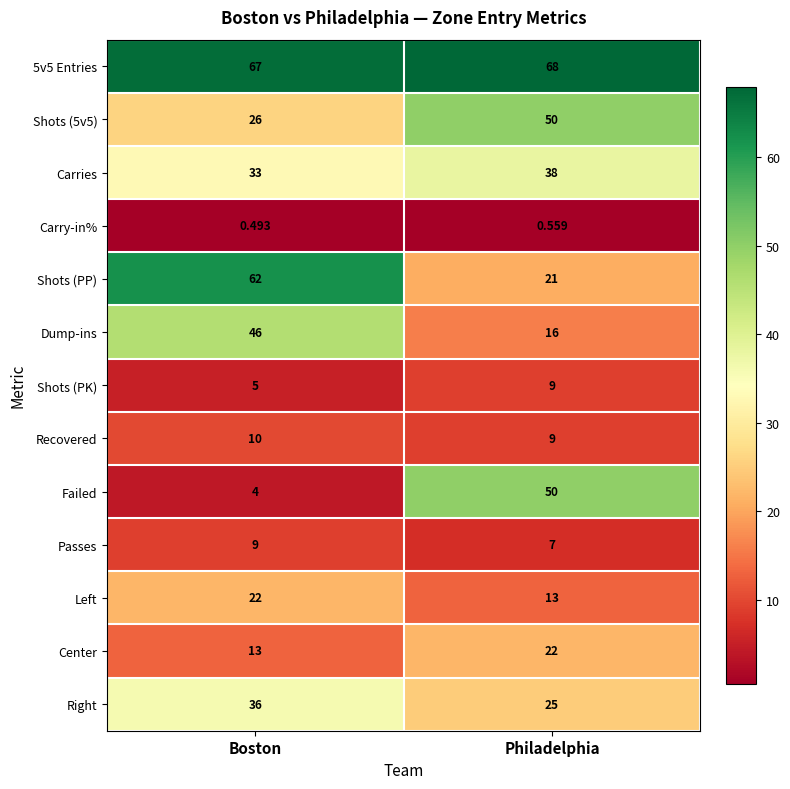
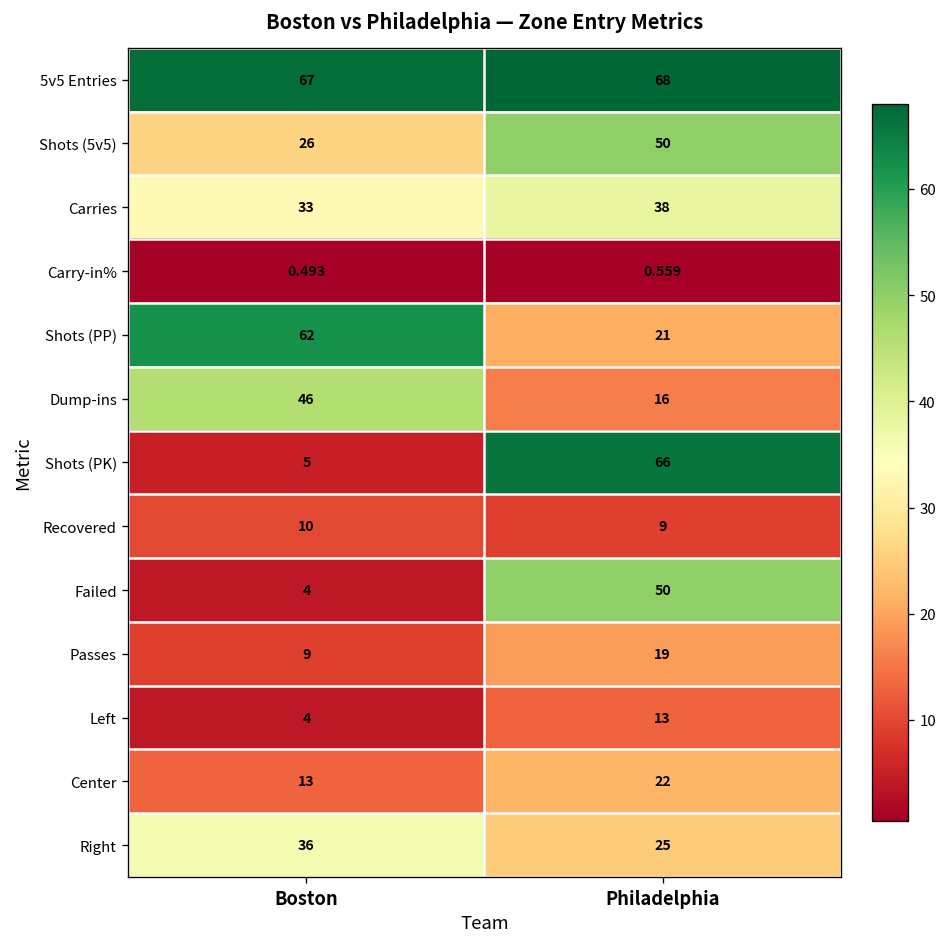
Shots (PK), Philadelphia: 9 -> 66
Passes, Philadelphia: 7 -> 19
Left, Boston: 22 -> 4
